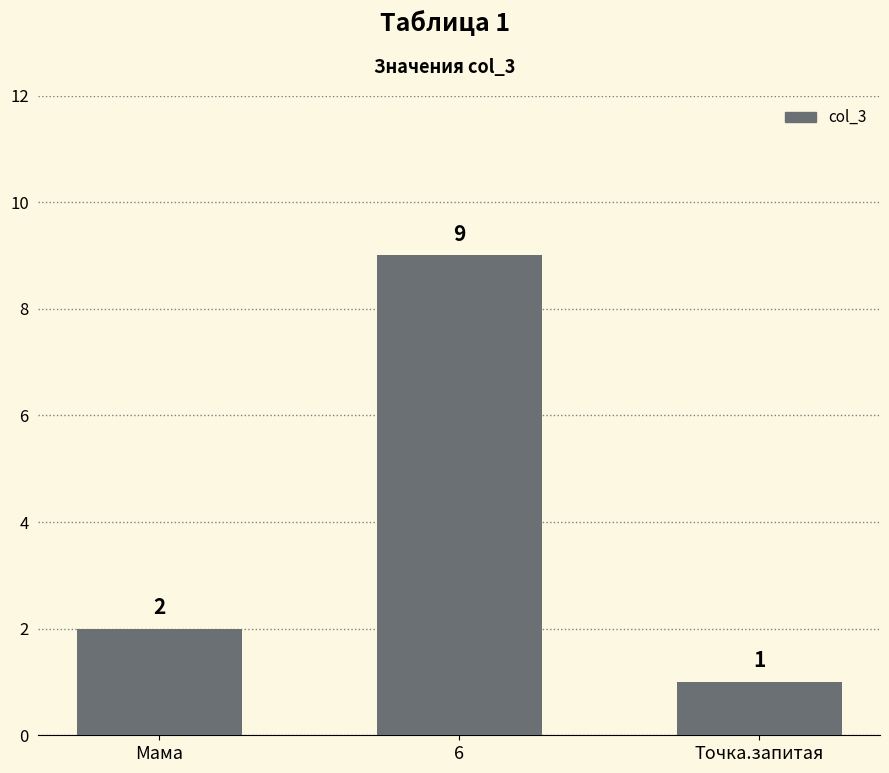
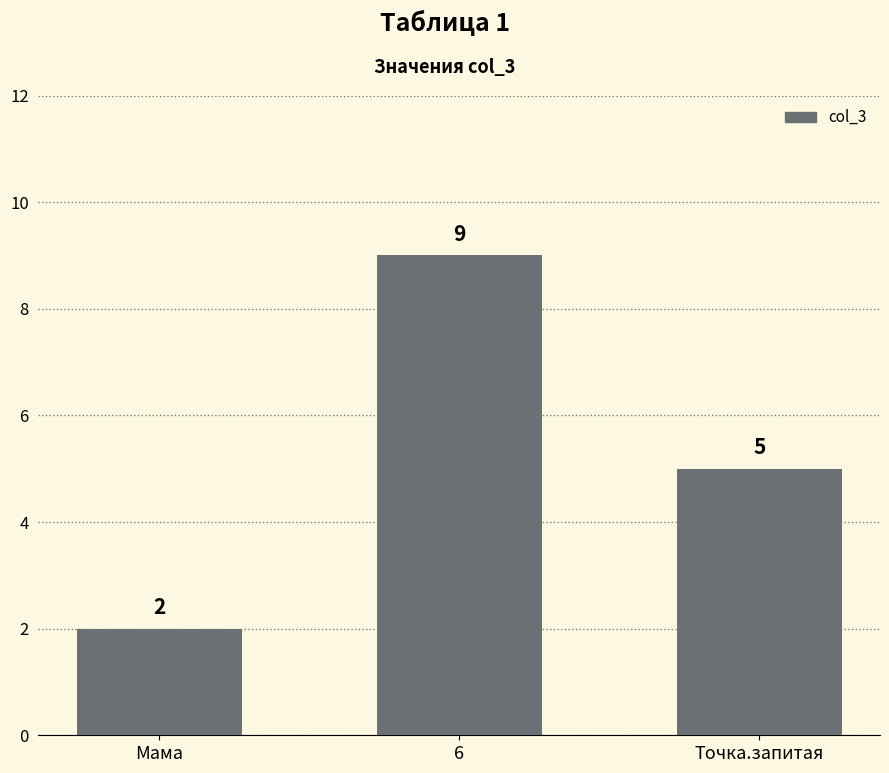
Точка.запитая: 1 -> 5
